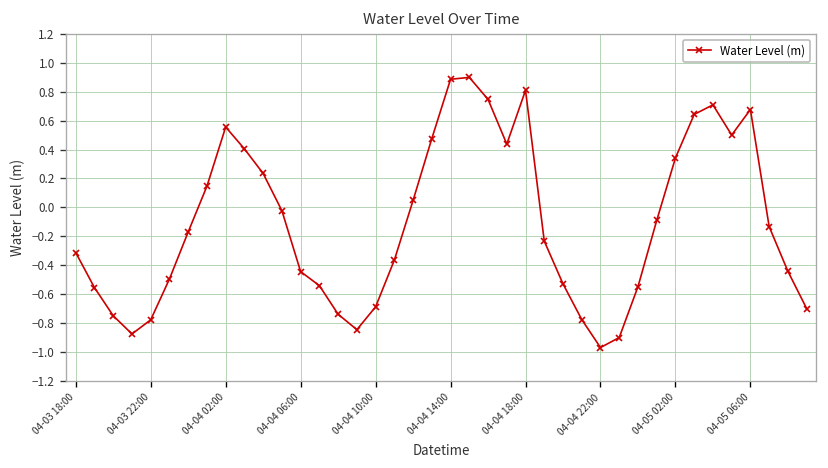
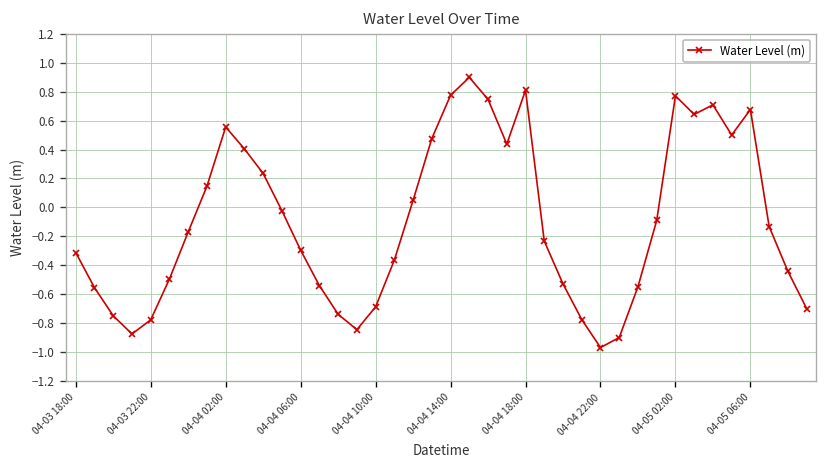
04-04 06:00: -0.44 -> -0.30
04-04 14:00: 0.89 -> 0.78
04-05 02:00: 0.34 -> 0.77
